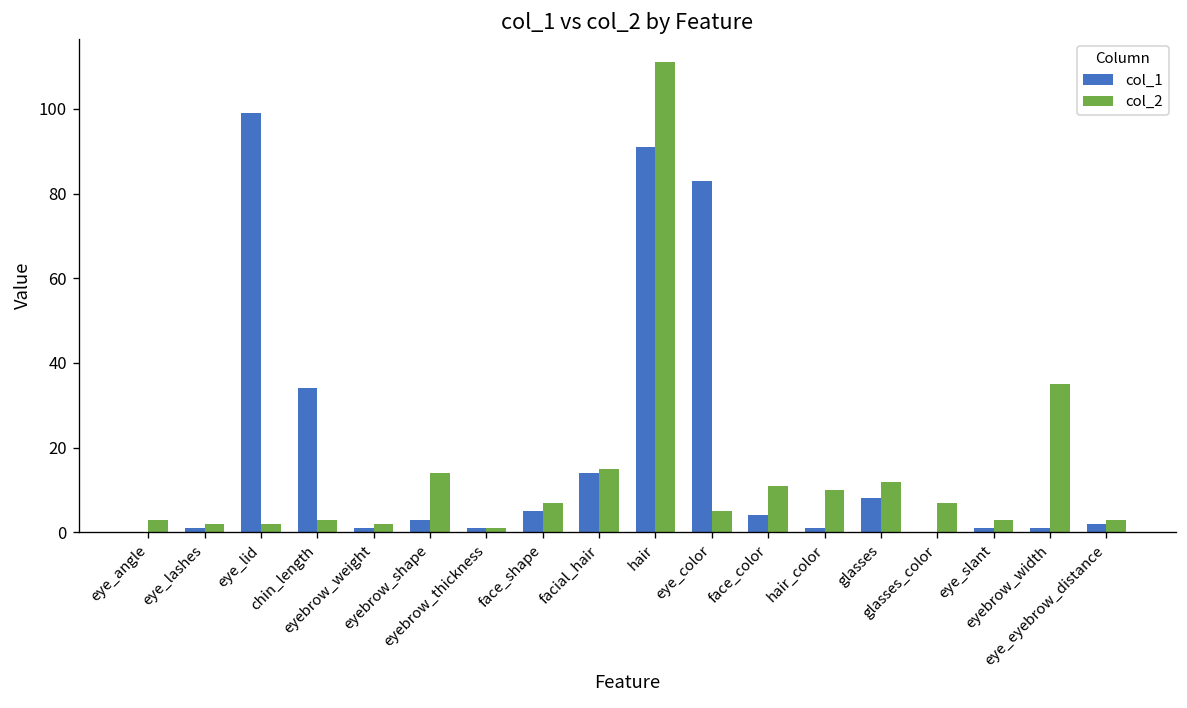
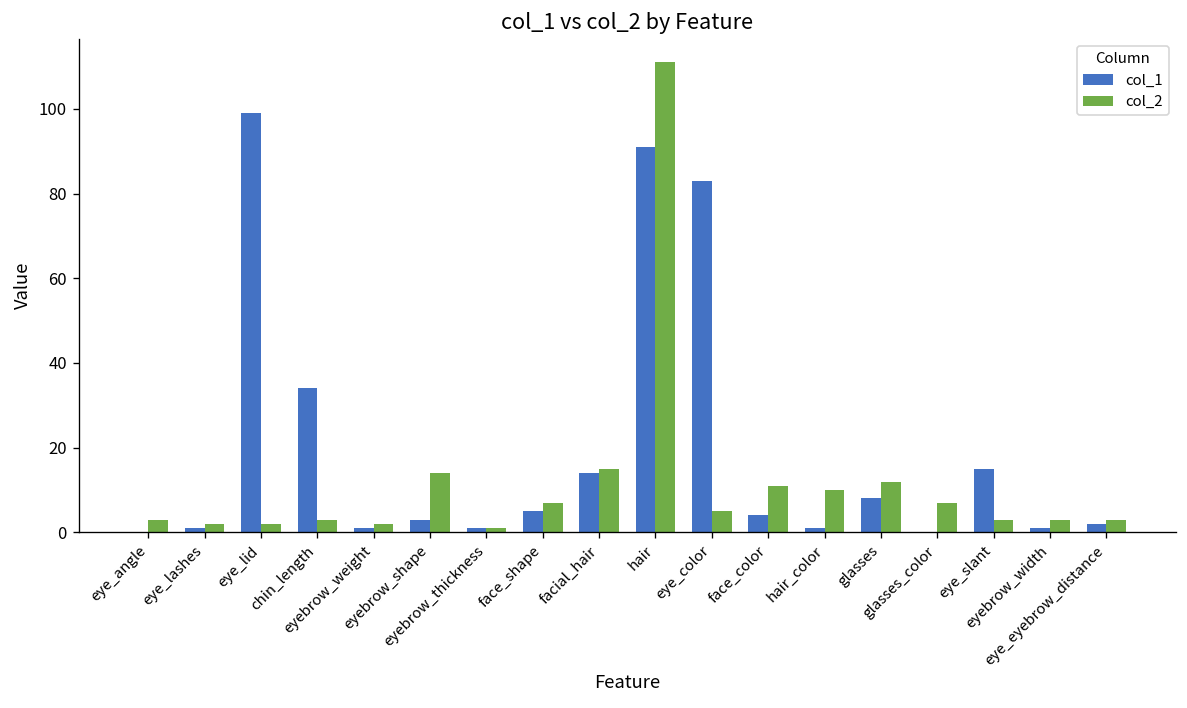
col_1, eye_slant: 1 -> 15
col_2, eyebrow_width: 35 -> 3
